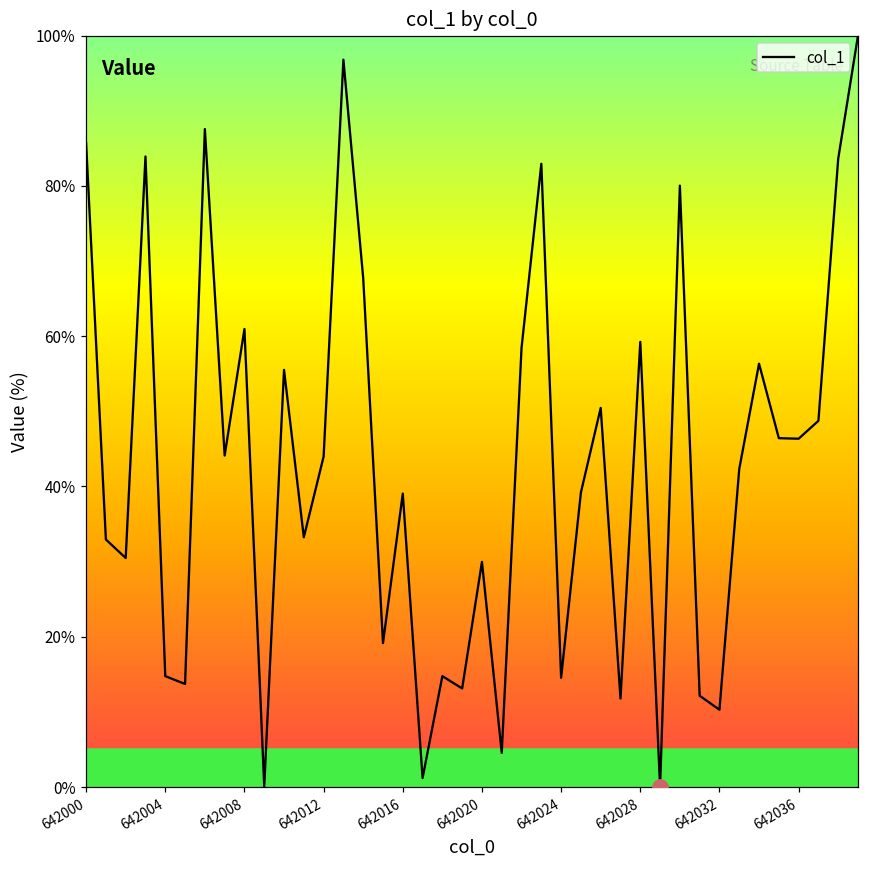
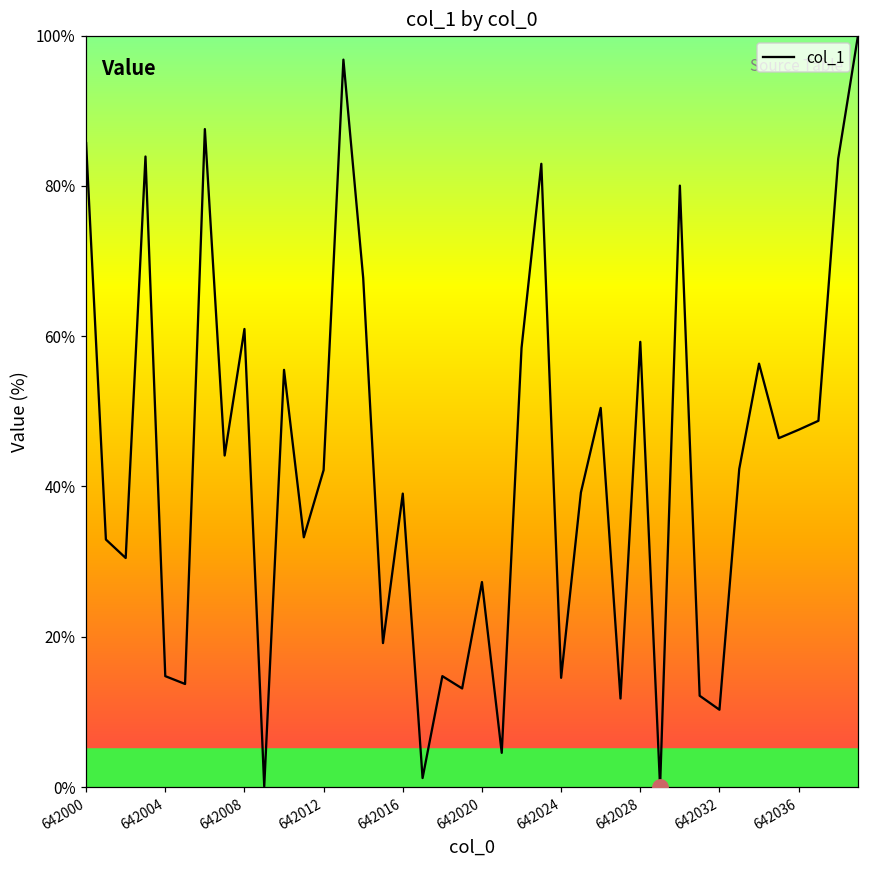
col_1, 642012: 44% -> 42%
col_1, 642020: 30% -> 27%
col_1, 642036: 46% -> 48%
